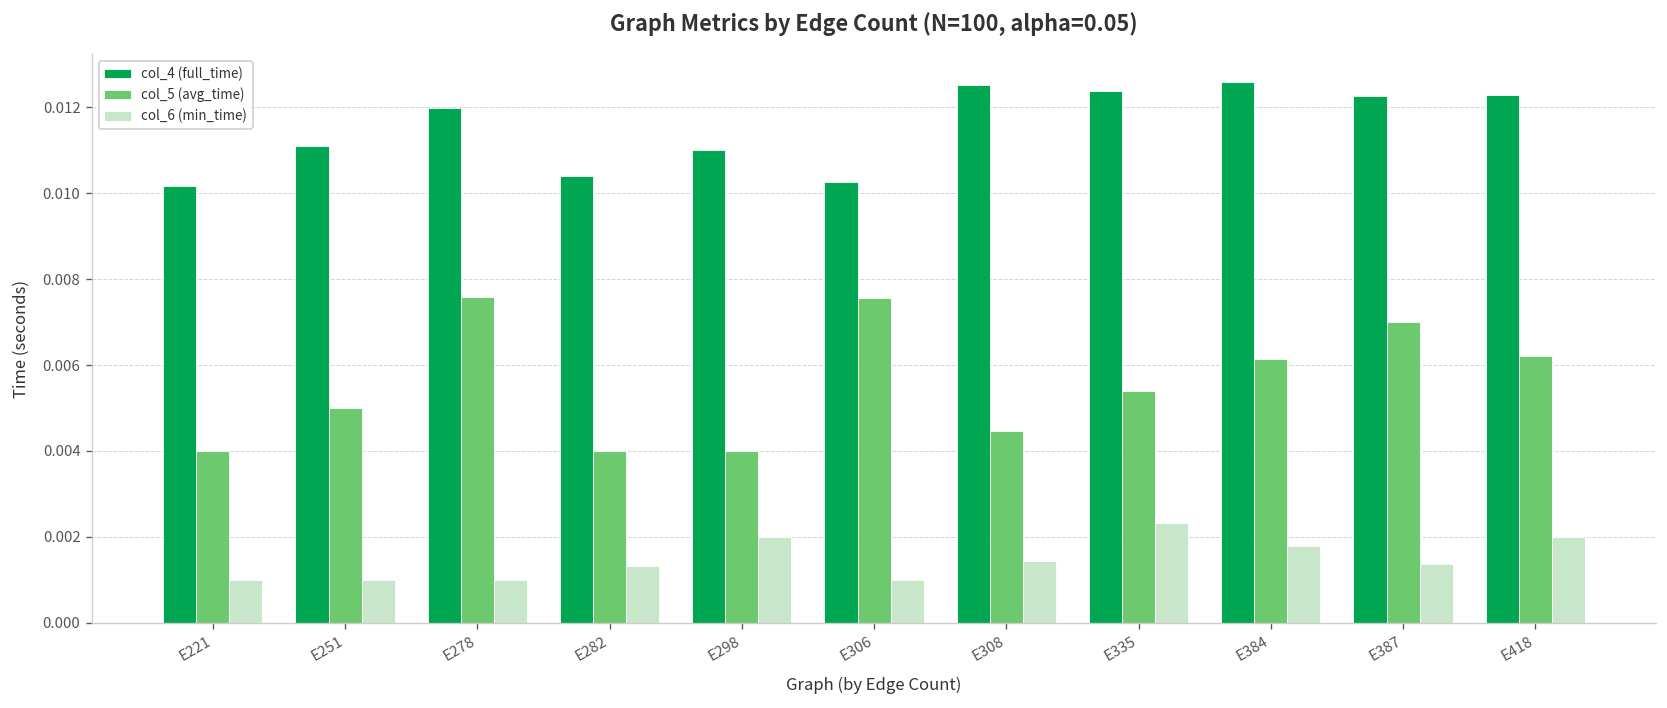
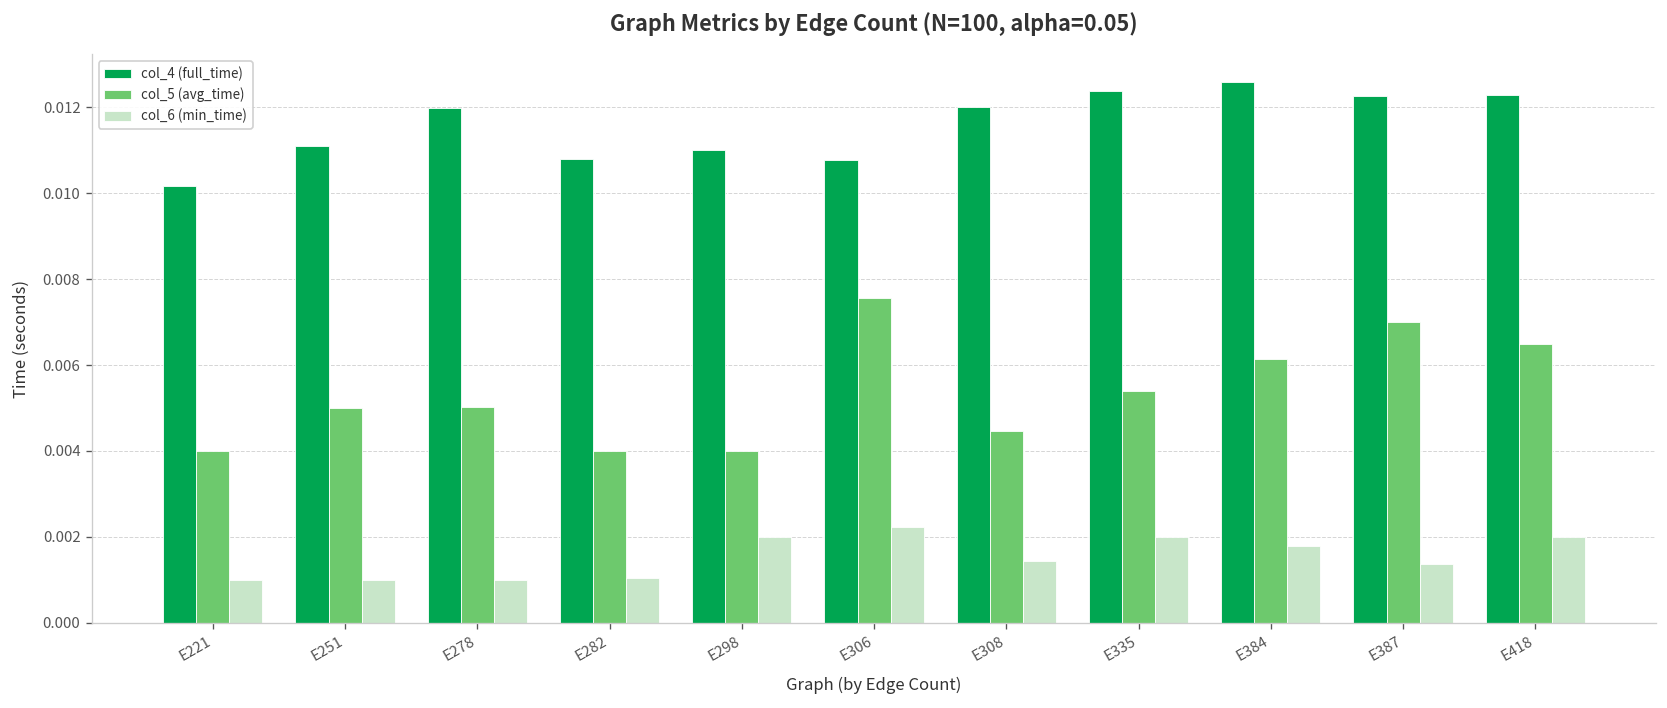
col_5 (avg_time), E278: 0.0076 -> 0.0050
col_4 (full_time), E282: 0.0104 -> 0.0108
col_6 (min_time), E282: 0.0013 -> 0.0011
col_4 (full_time), E306: 0.0103 -> 0.0108
col_6 (min_time), E306: 0.0010 -> 0.0022
col_4 (full_time), E308: 0.0125 -> 0.0120
col_6 (min_time), E335: 0.0023 -> 0.0020
col_5 (avg_time), E418: 0.0062 -> 0.0065
